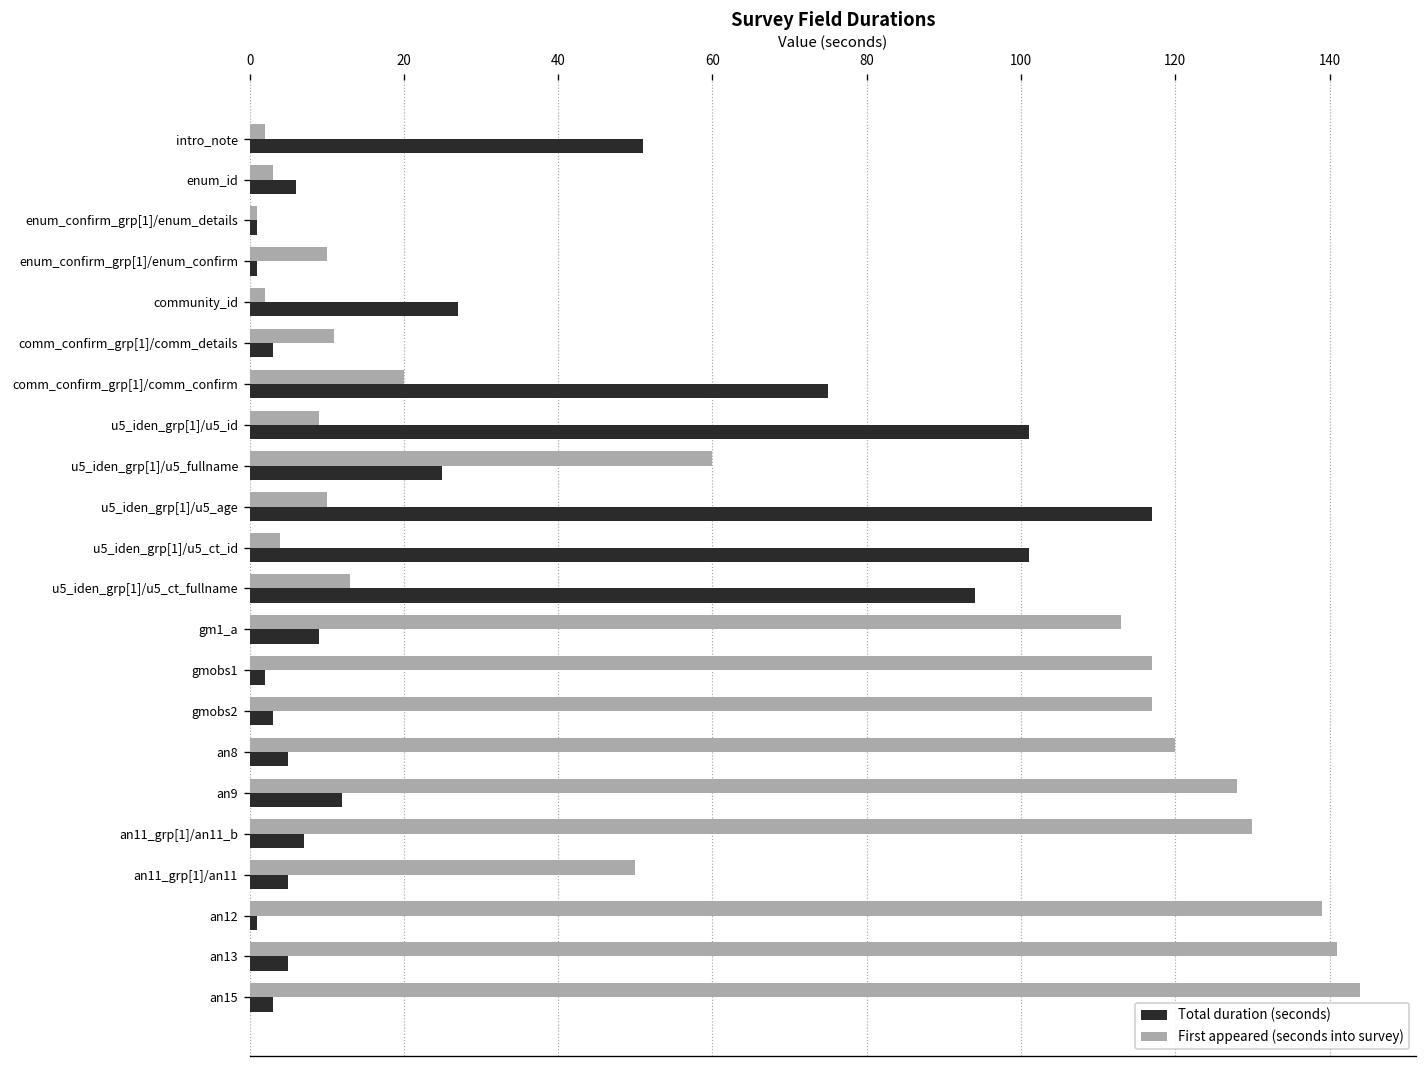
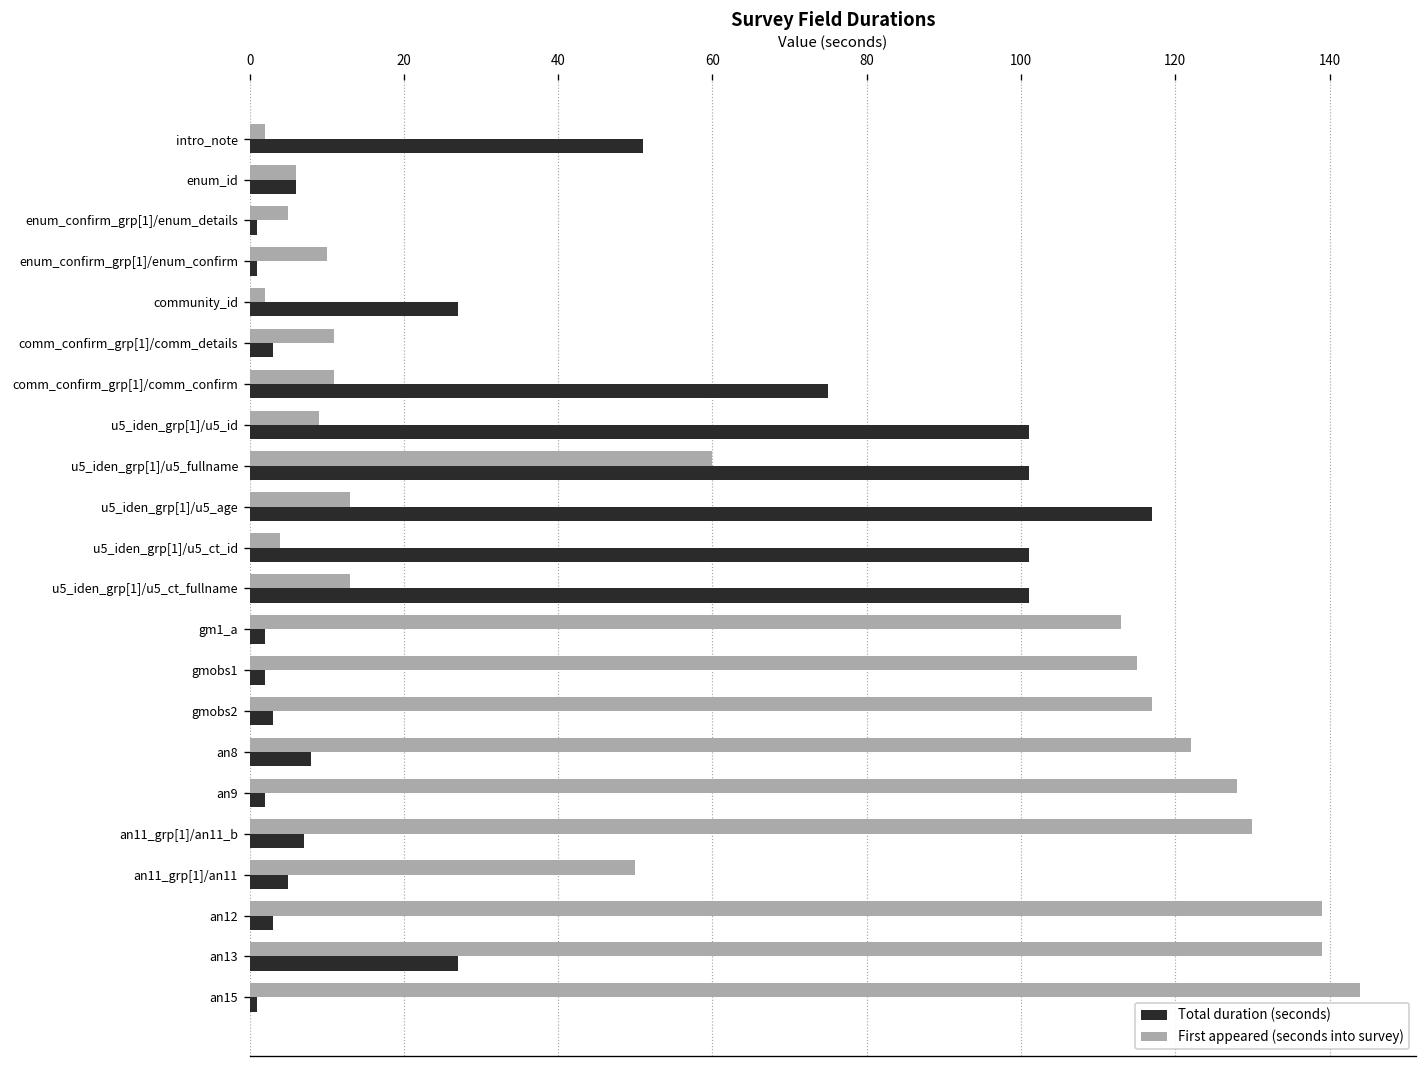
First appeared (seconds into survey), enum_id: 3 -> 6
First appeared (seconds into survey), enum_confirm_grp[1]/enum_details: 1 -> 5
First appeared (seconds into survey), comm_confirm_grp[1]/comm_confirm: 20 -> 11
Total duration (seconds), u5_iden_grp[1]/u5_fullname: 25 -> 101
First appeared (seconds into survey), u5_iden_grp[1]/u5_age: 10 -> 13
Total duration (seconds), u5_iden_grp[1]/u5_ct_fullname: 94 -> 101
Total duration (seconds), gm1_a: 9 -> 2
First appeared (seconds into survey), gmobs1: 117 -> 115
First appeared (seconds into survey), an8: 120 -> 122
Total duration (seconds), an8: 5 -> 8
Total duration (seconds), an9: 12 -> 2
Total duration (seconds), an12: 1 -> 3
First appeared (seconds into survey), an13: 141 -> 139
Total duration (seconds), an13: 5 -> 27
Total duration (seconds), an15: 3 -> 1
